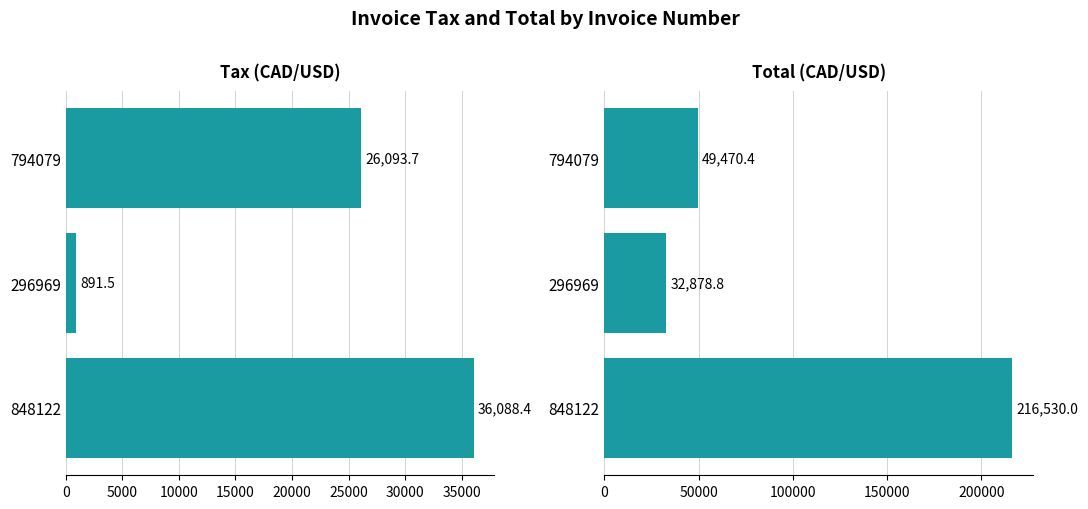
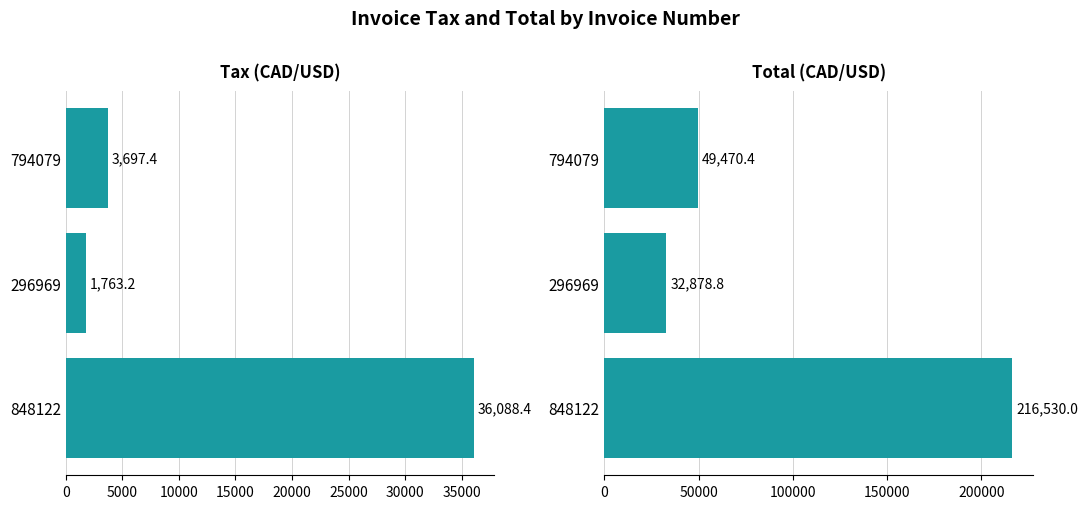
Tax (CAD/USD), 794079: 26,093.7 -> 3,697.4
Tax (CAD/USD), 296969: 891.5 -> 1,763.2
